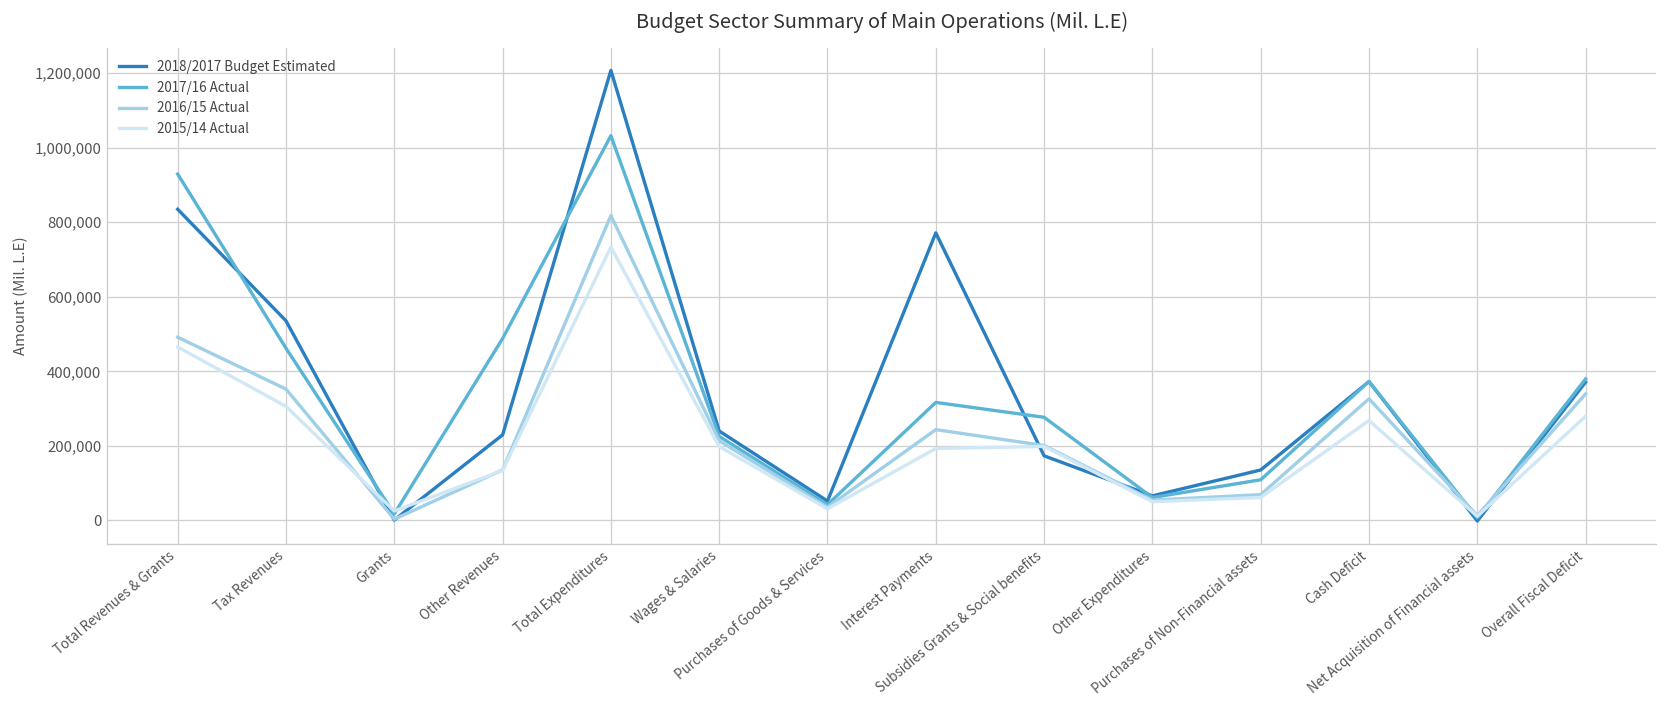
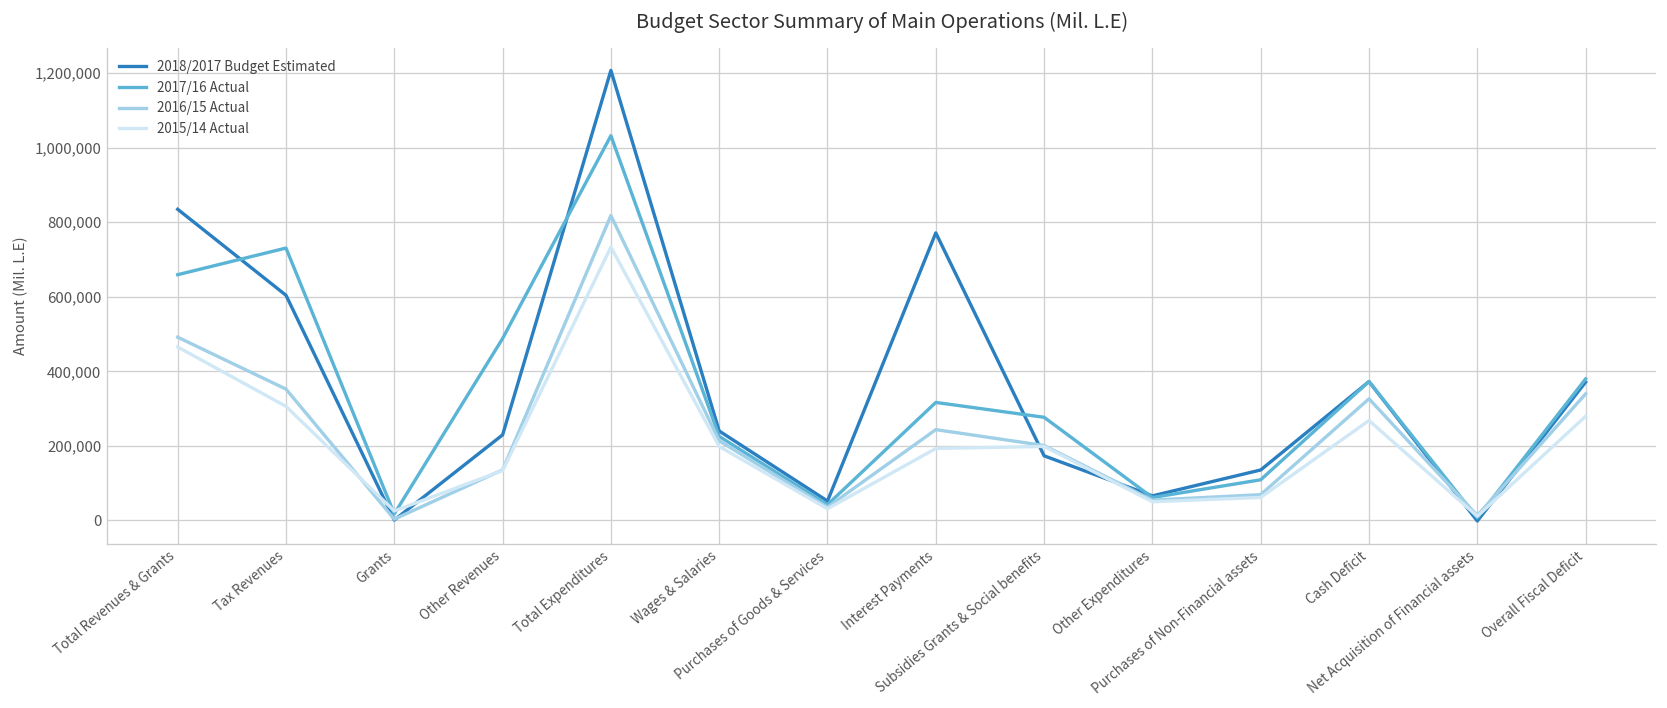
2017/16 Actual, Total Revenues & Grants: 930,000 -> 660,000
2018/2017 Budget Estimated, Tax Revenues: 540,000 -> 600,000
2017/16 Actual, Tax Revenues: 460,000 -> 730,000
